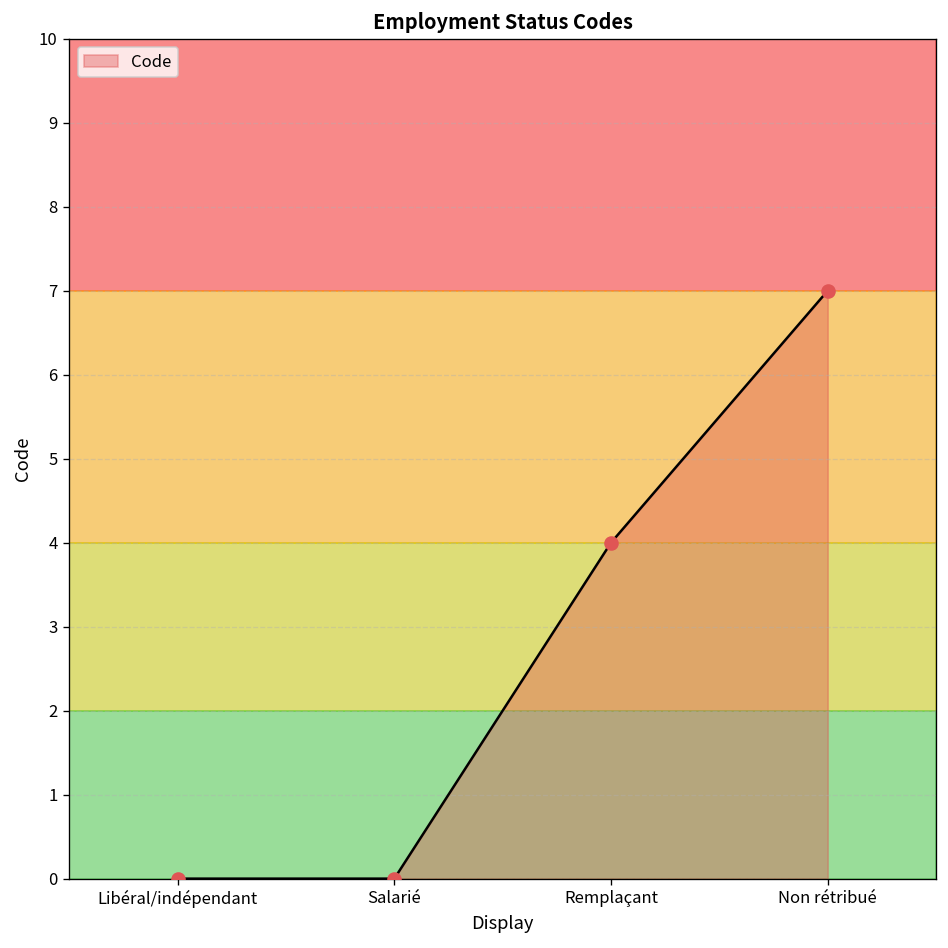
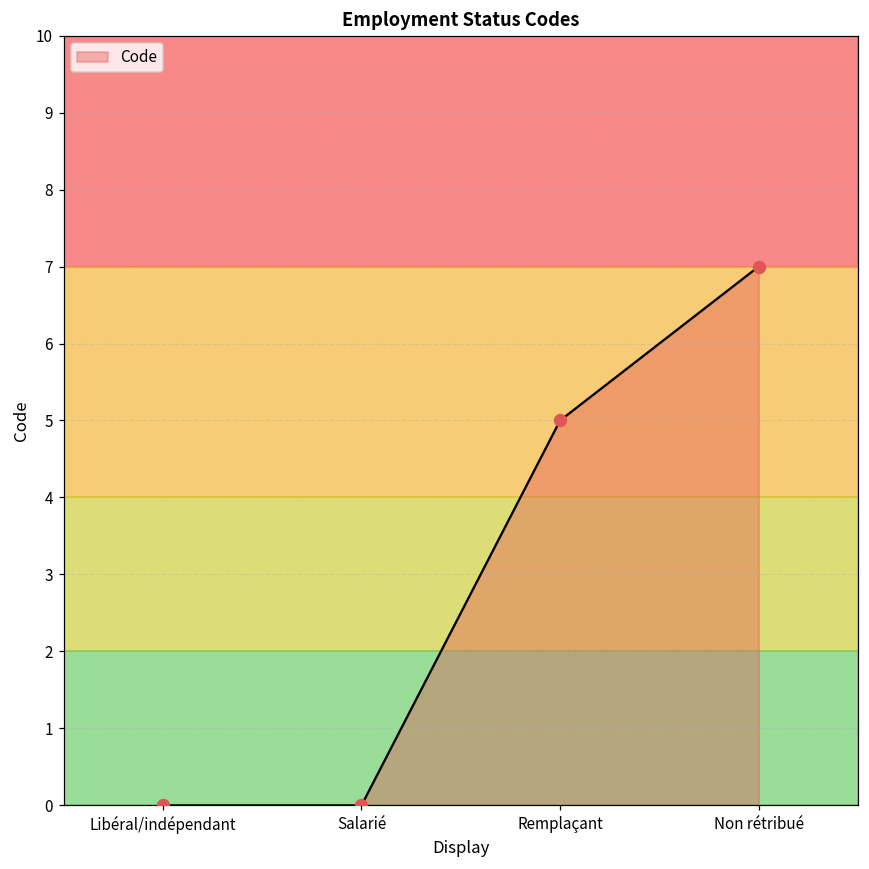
Remplaçant: 4 -> 5
